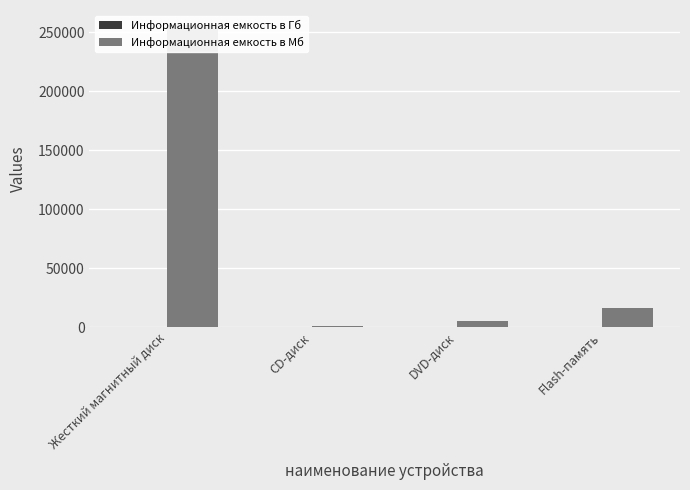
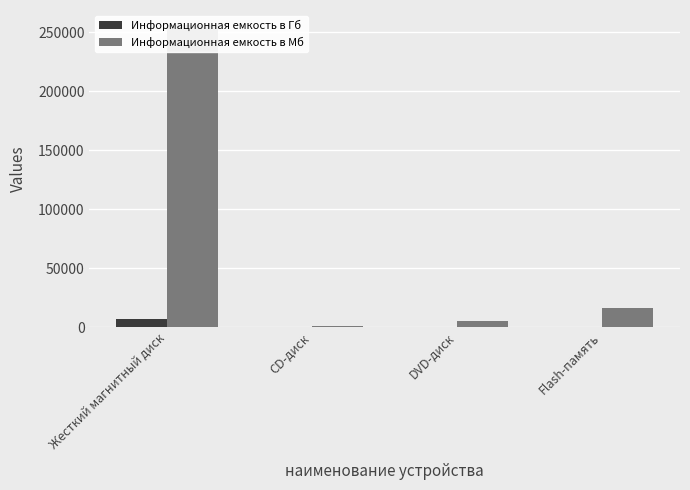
Информационная емкость в Гб, Жесткий магнитный диск: 0 -> 7000
